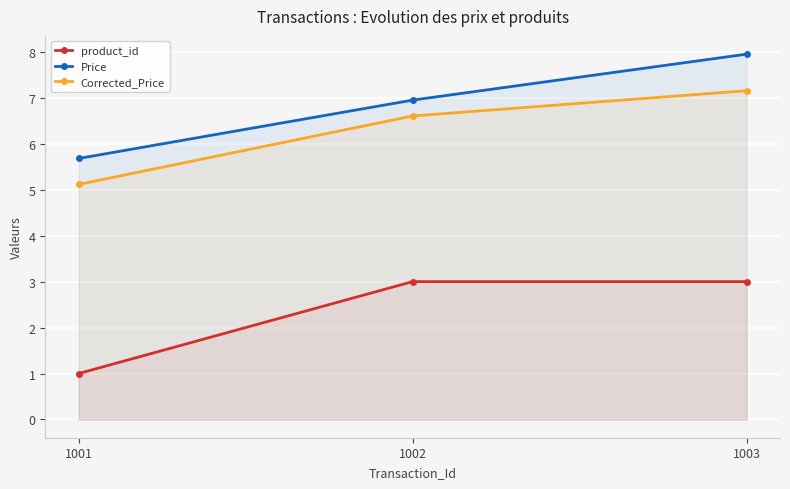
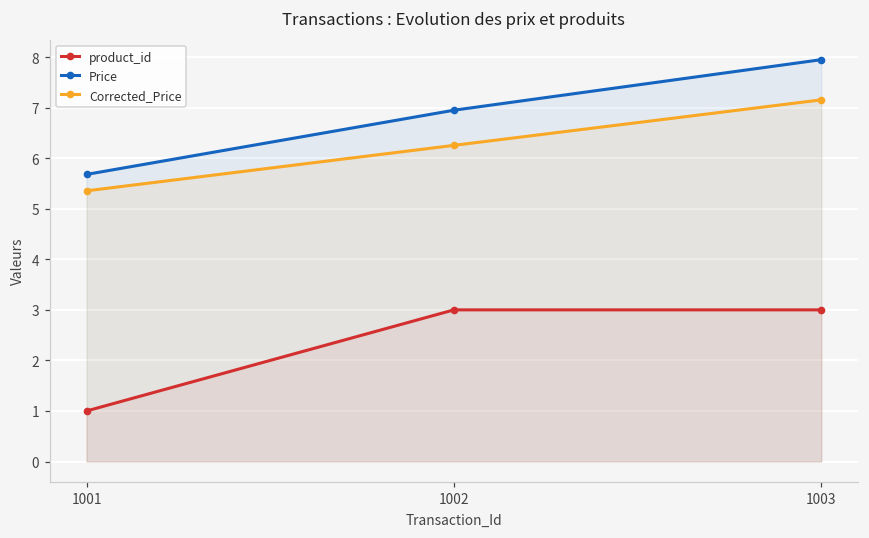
Corrected_Price, 1001: 5.1 -> 5.4
Corrected_Price, 1002: 6.6 -> 6.3
